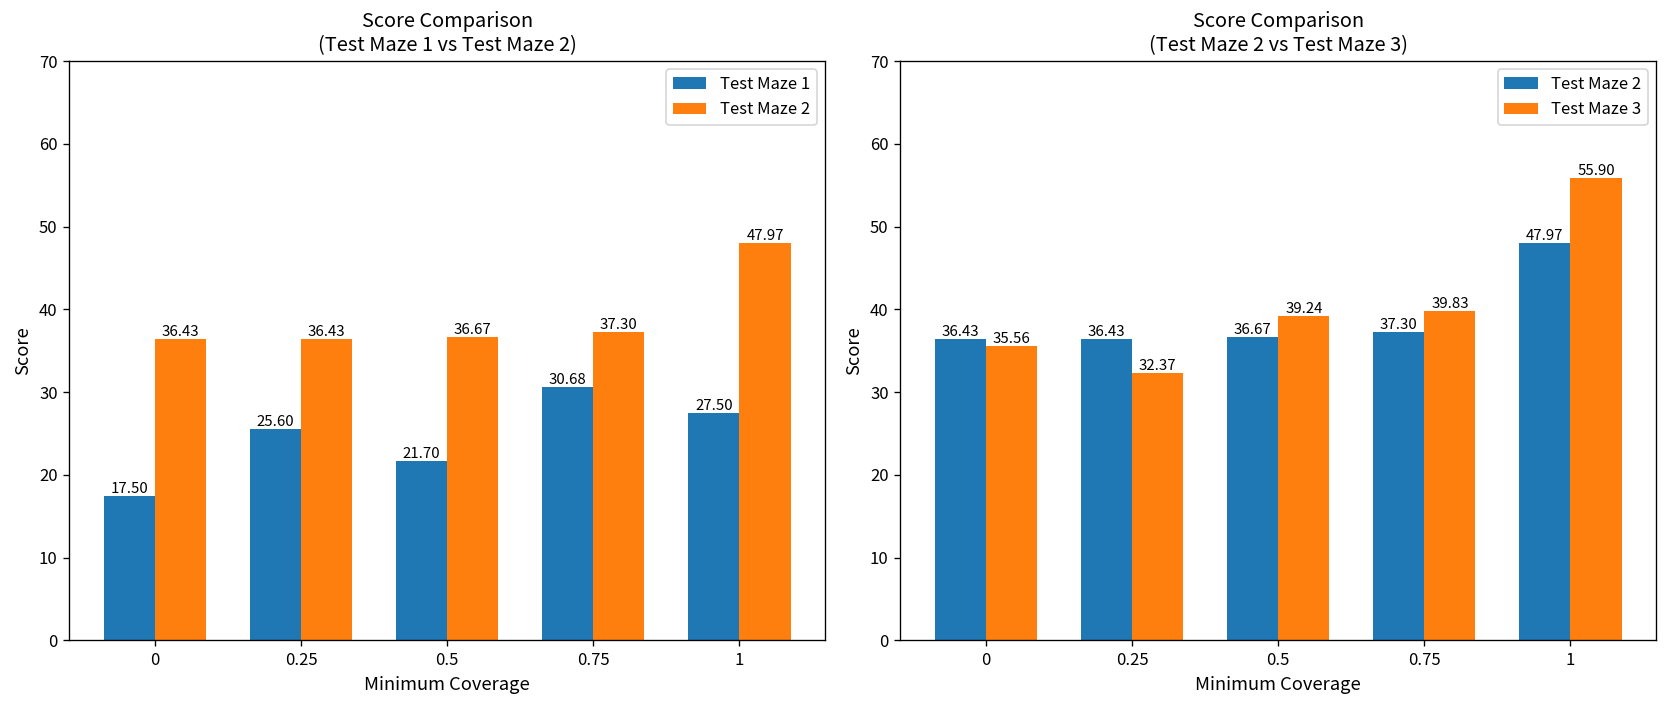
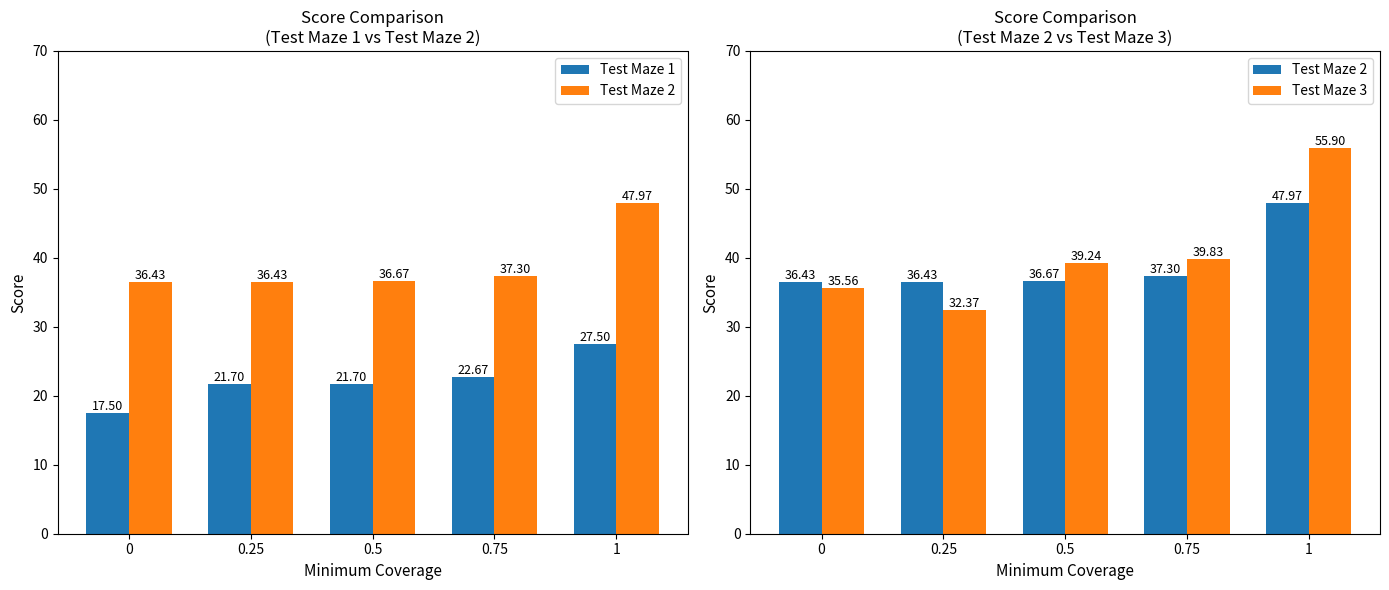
Score Comparison (Test Maze 1 vs Test Maze 2), Test Maze 1, 0.25: 25.60 -> 21.70
Score Comparison (Test Maze 1 vs Test Maze 2), Test Maze 1, 0.75: 30.68 -> 22.67
